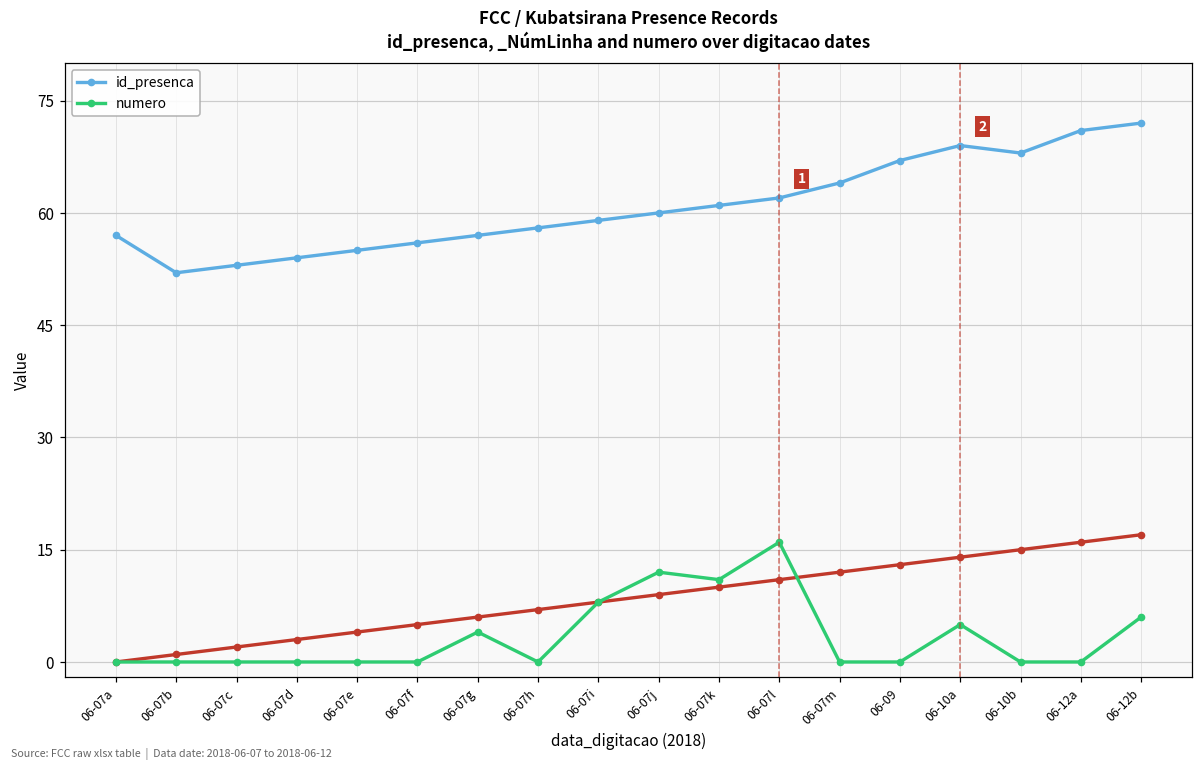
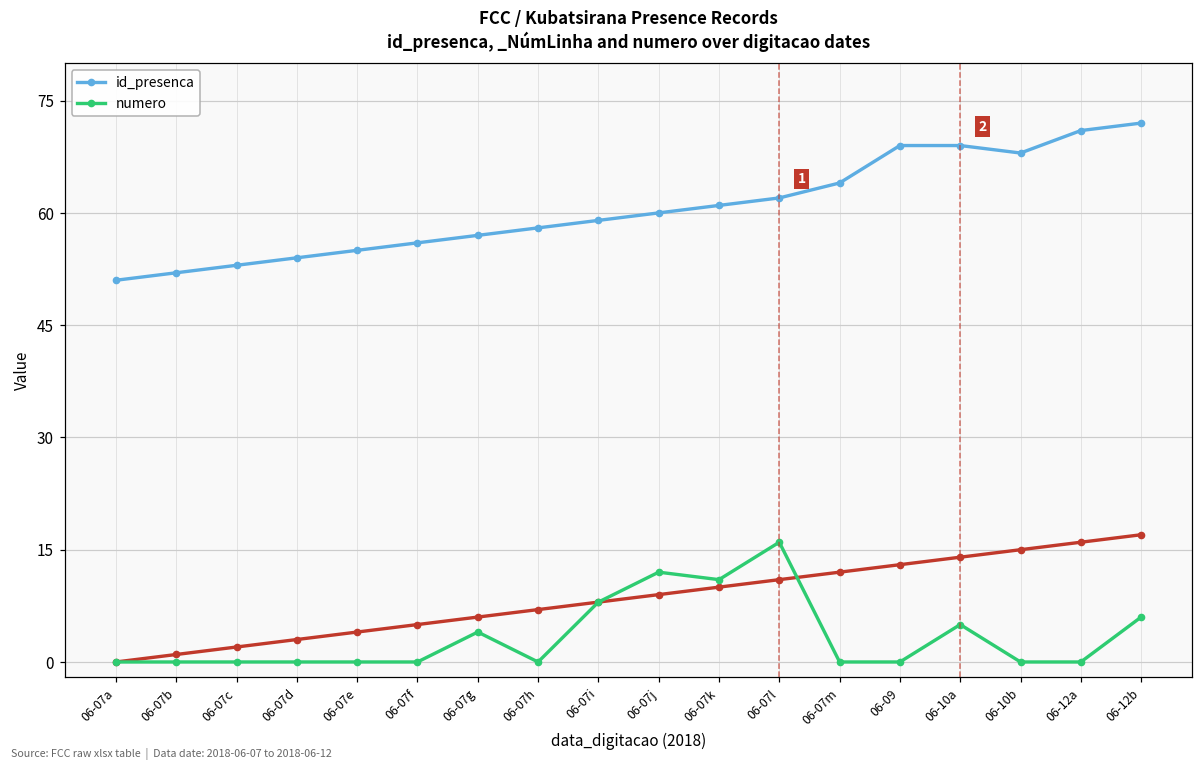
id_presenca, 06-07a: 57 -> 51
id_presenca, 06-09: 67 -> 69
